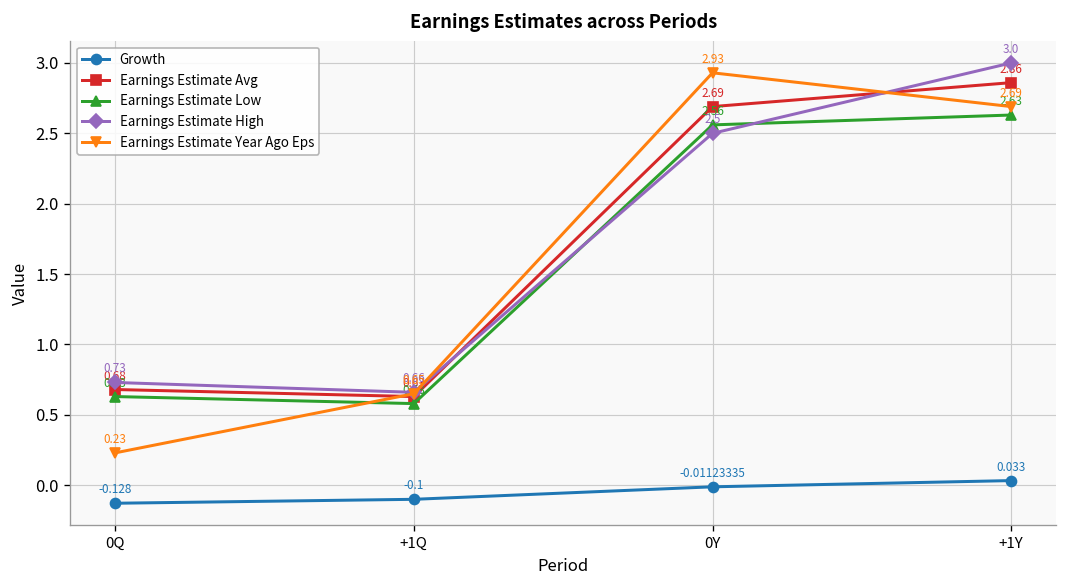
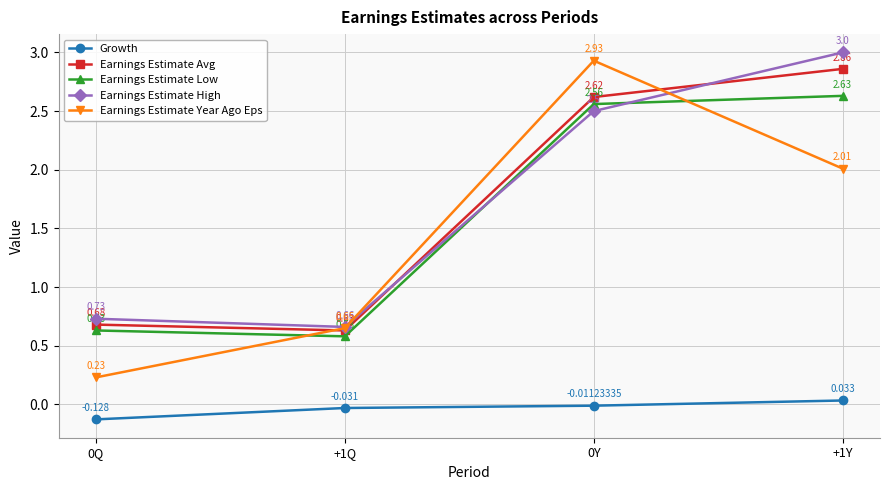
Growth, +1Q: -0.1 -> -0.031
Earnings Estimate Avg, 0Y: 2.69 -> 2.62
Earnings Estimate Year Ago Eps, +1Y: 2.69 -> 2.01
